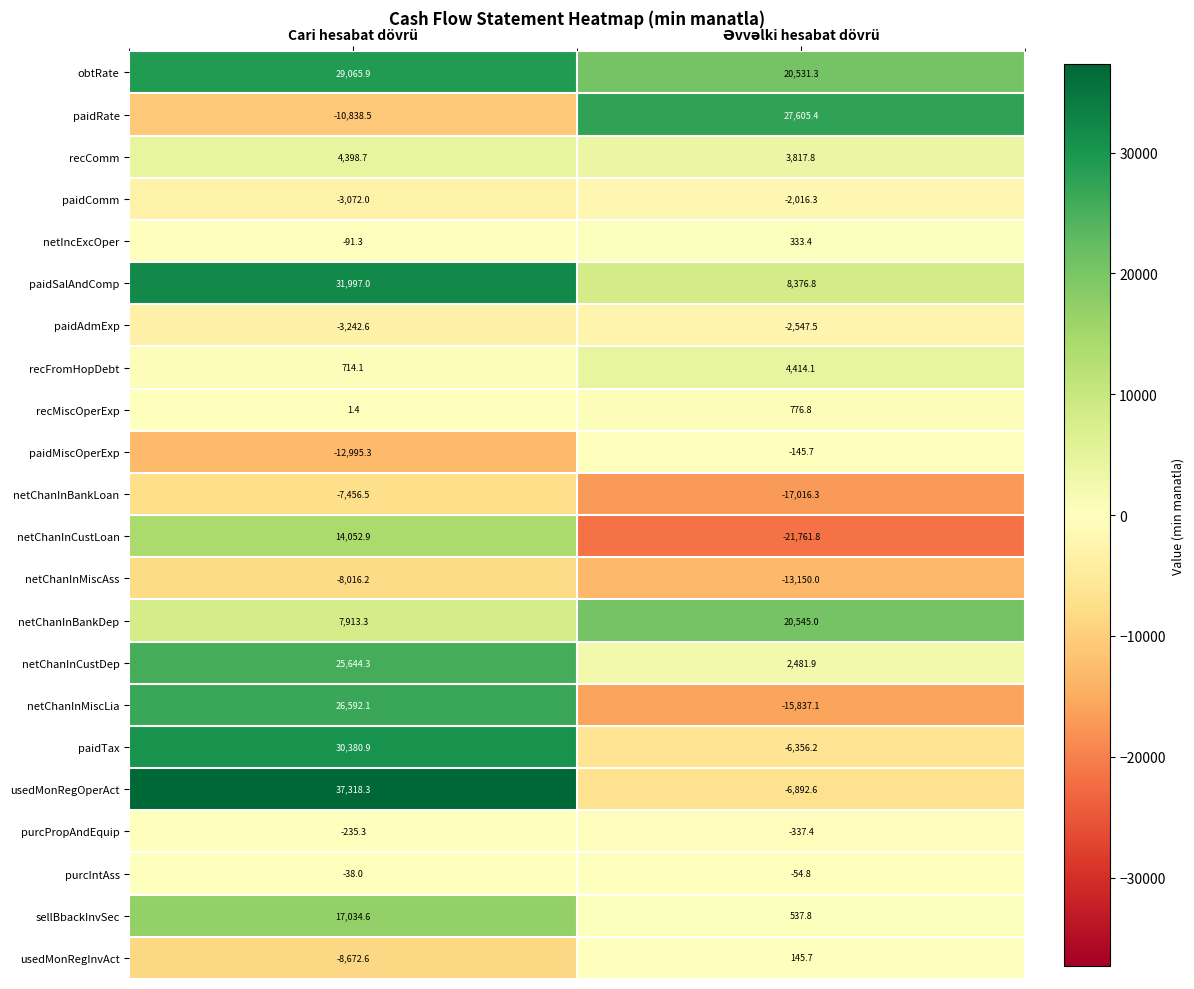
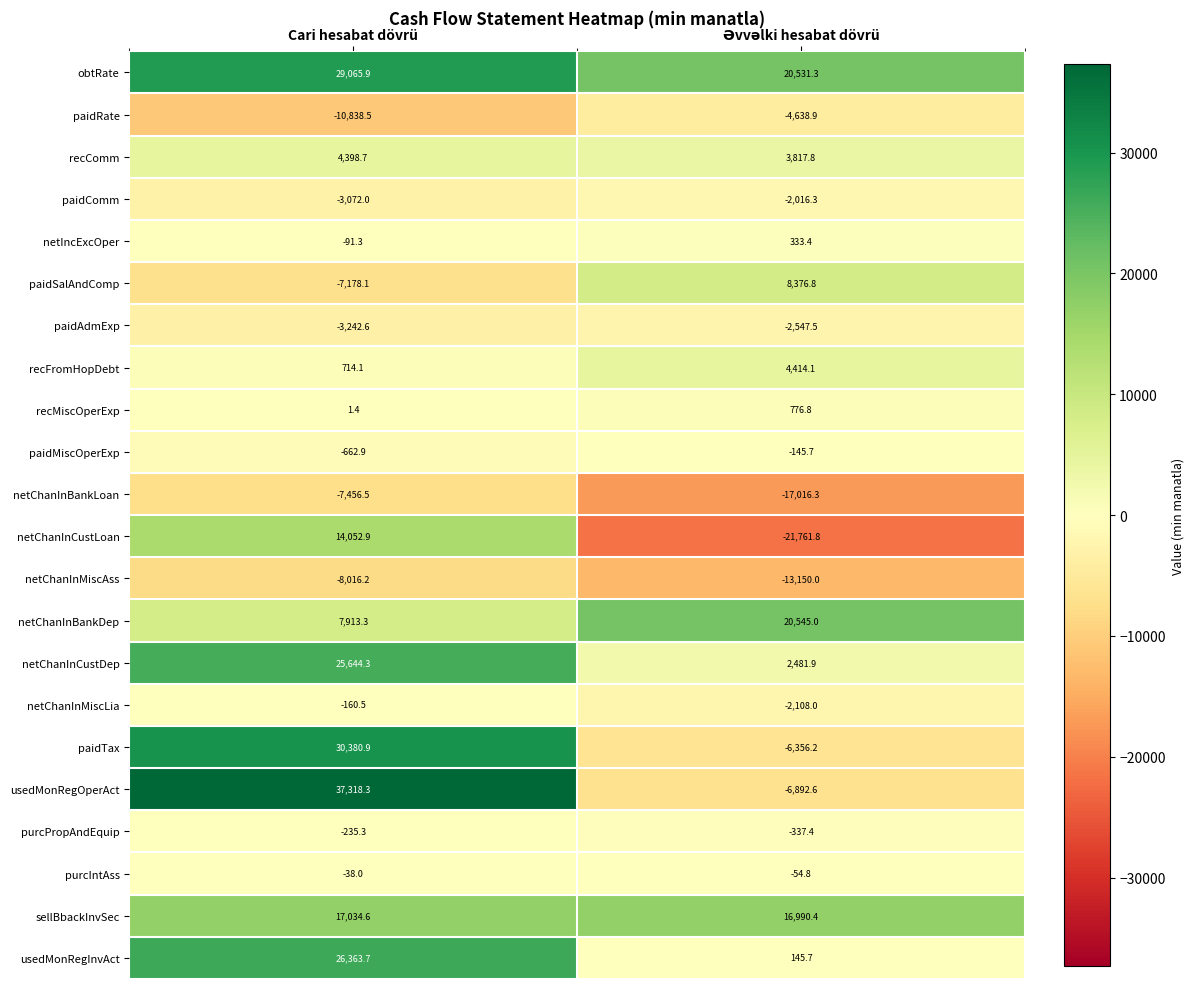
paidRate, Əvvəlki hesabat dövrü: 27,605.4 -> -4,638.9
paidSalAndComp, Cari hesabat dövrü: 31,997.0 -> -7,178.1
paidMiscOperExp, Cari hesabat dövrü: -12,995.3 -> -662.9
netChanInMiscLia, Cari hesabat dövrü: 26,592.1 -> -160.5
netChanInMiscLia, Əvvəlki hesabat dövrü: -15,837.1 -> -2,108.0
sellBbackInvSec, Əvvəlki hesabat dövrü: 537.8 -> 16,990.4
usedMonRegInvAct, Cari hesabat dövrü: -8,672.6 -> 26,363.7
